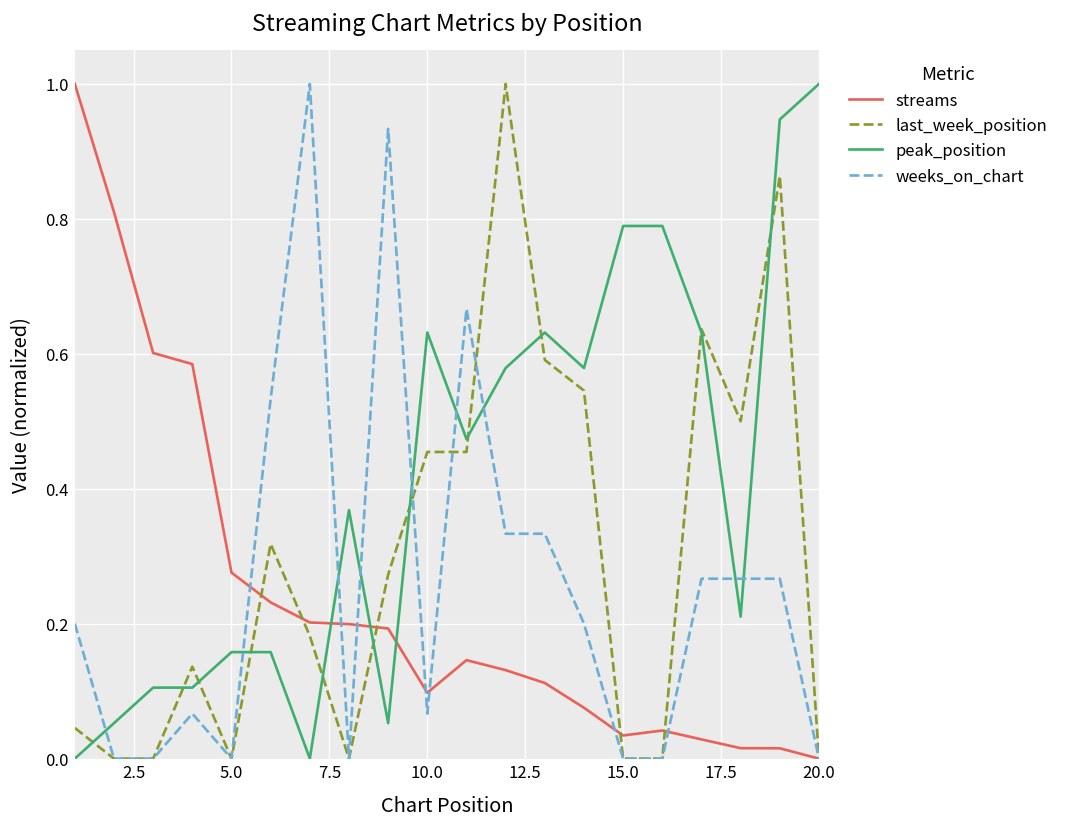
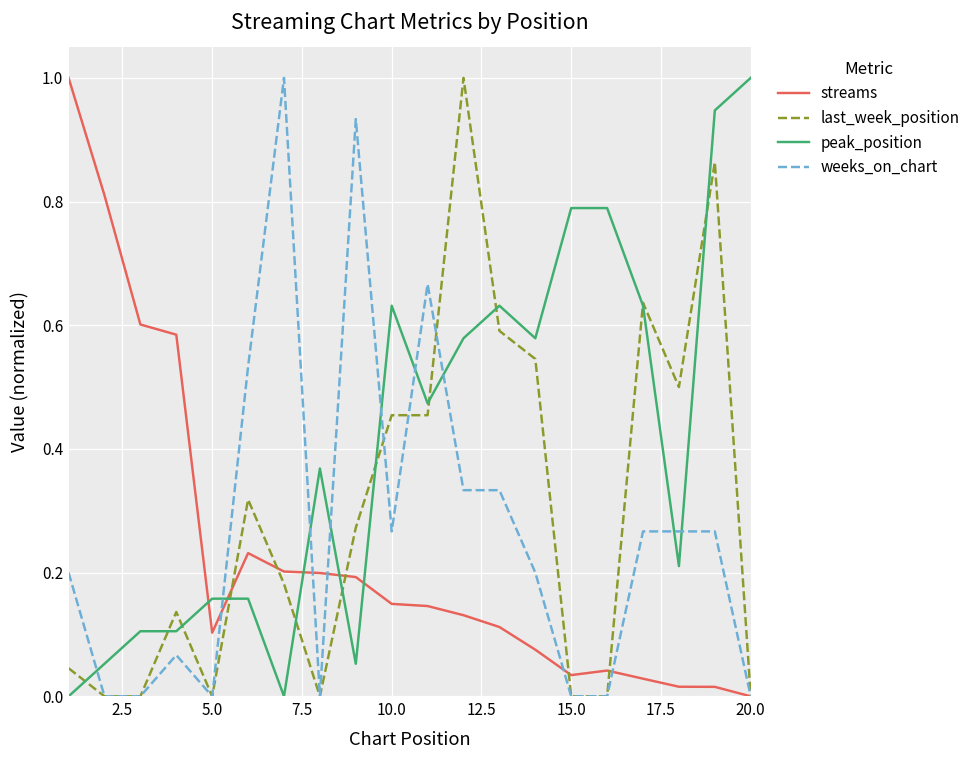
streams, 5.0: 0.28 -> 0.10
streams, 10.0: 0.10 -> 0.15
weeks_on_chart, 10.0: 0.07 -> 0.27
